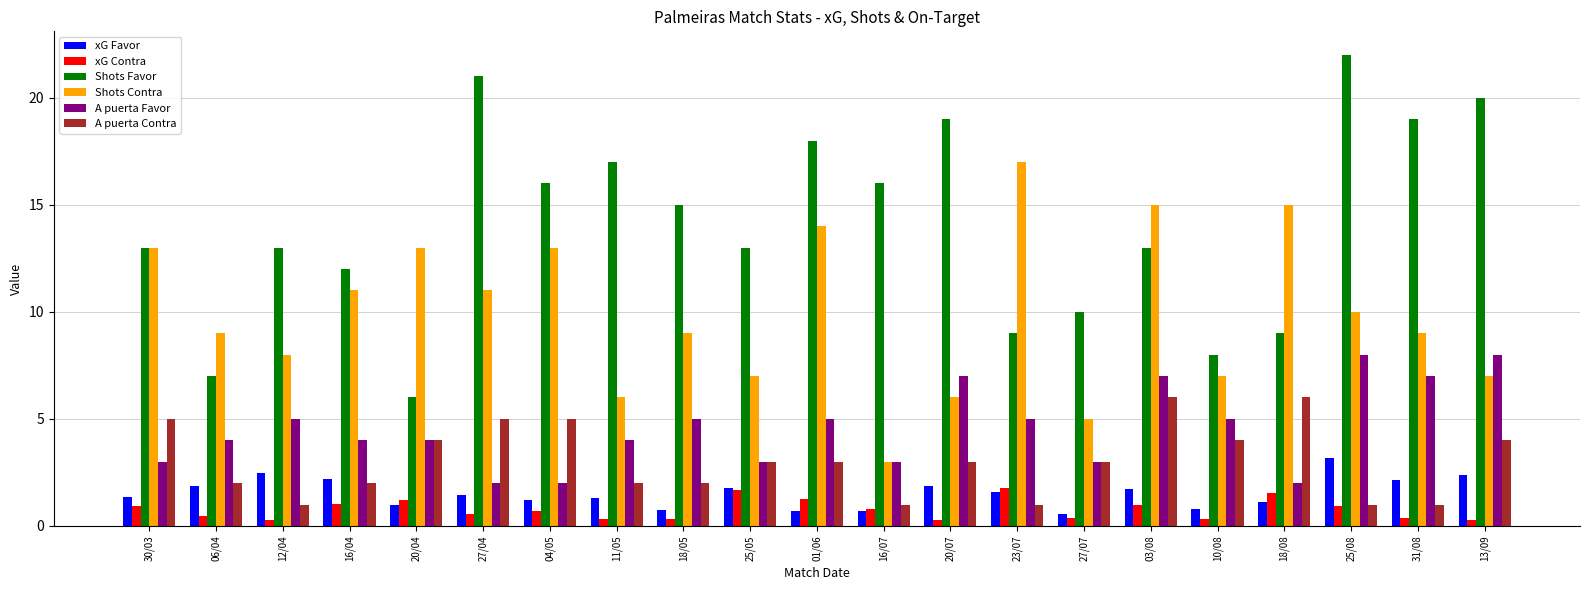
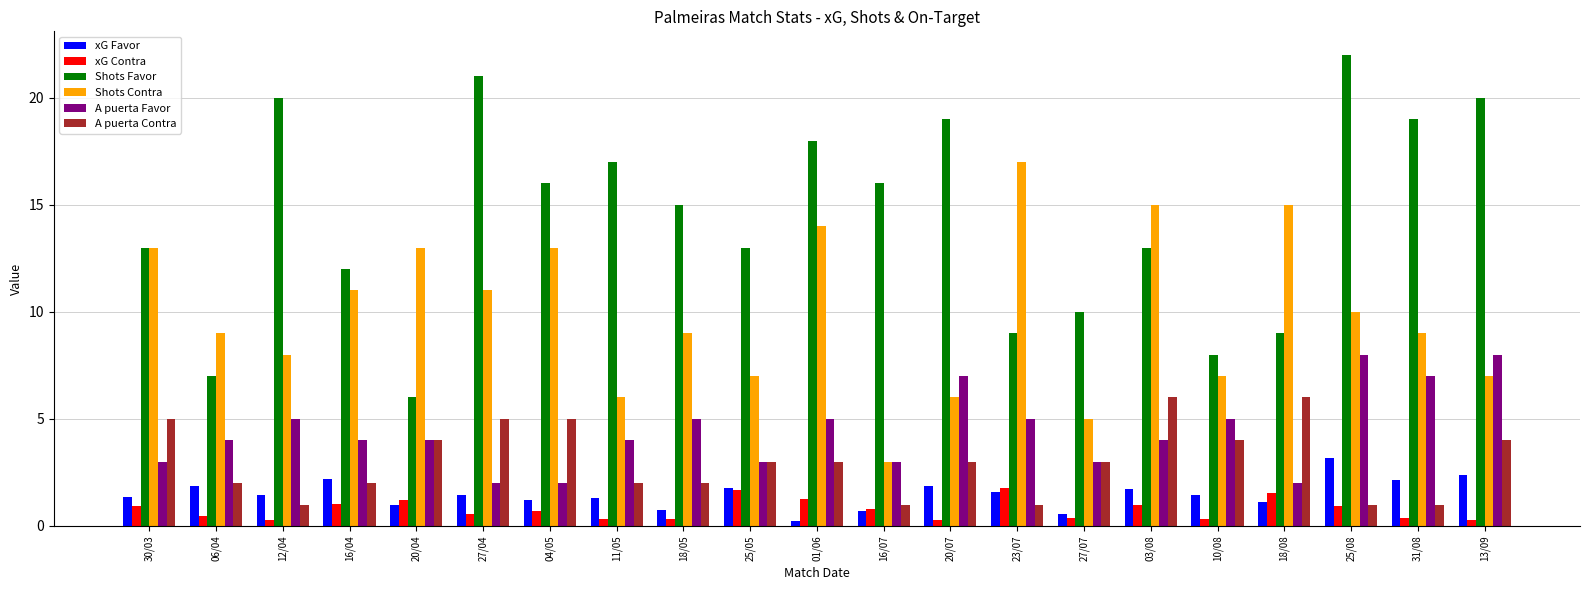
xG Favor, 12/04: 2.5 -> 1.5
Shots Favor, 12/04: 13 -> 20
xG Favor, 01/06: 0.7 -> 0.2
A puerta Favor, 03/08: 7 -> 4
xG Favor, 10/08: 0.8 -> 1.4
